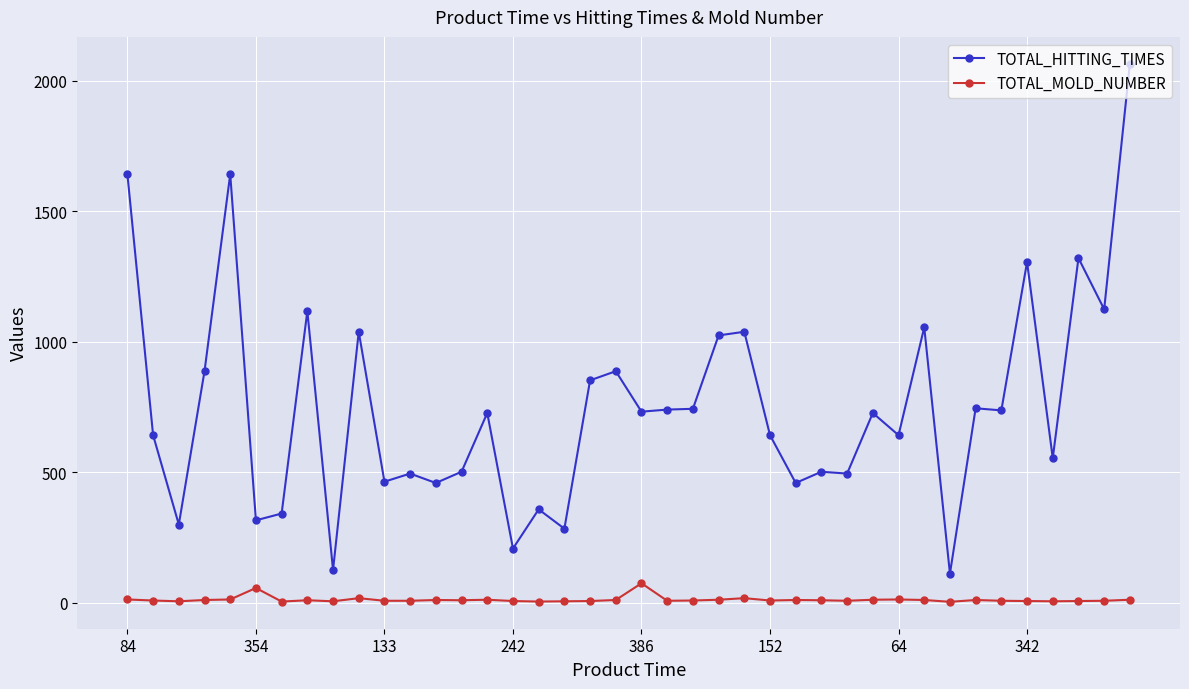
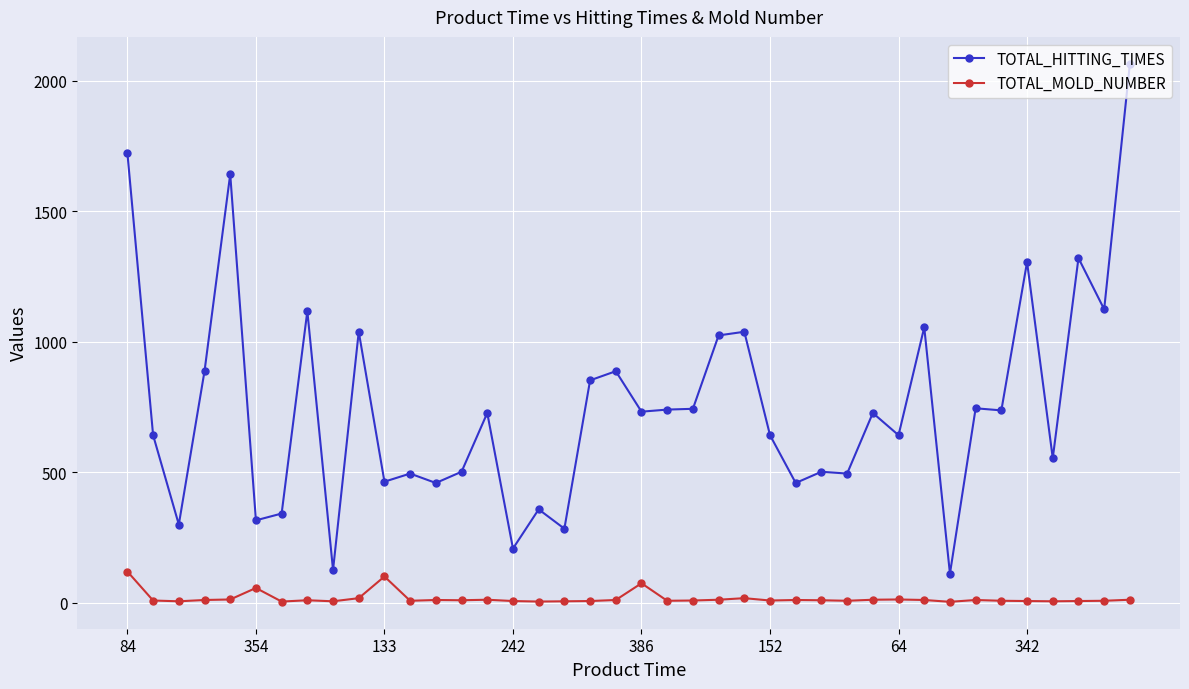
TOTAL_HITTING_TIMES, 84: 1640 -> 1720
TOTAL_MOLD_NUMBER, 84: 10 -> 120
TOTAL_MOLD_NUMBER, 133: 10 -> 100
